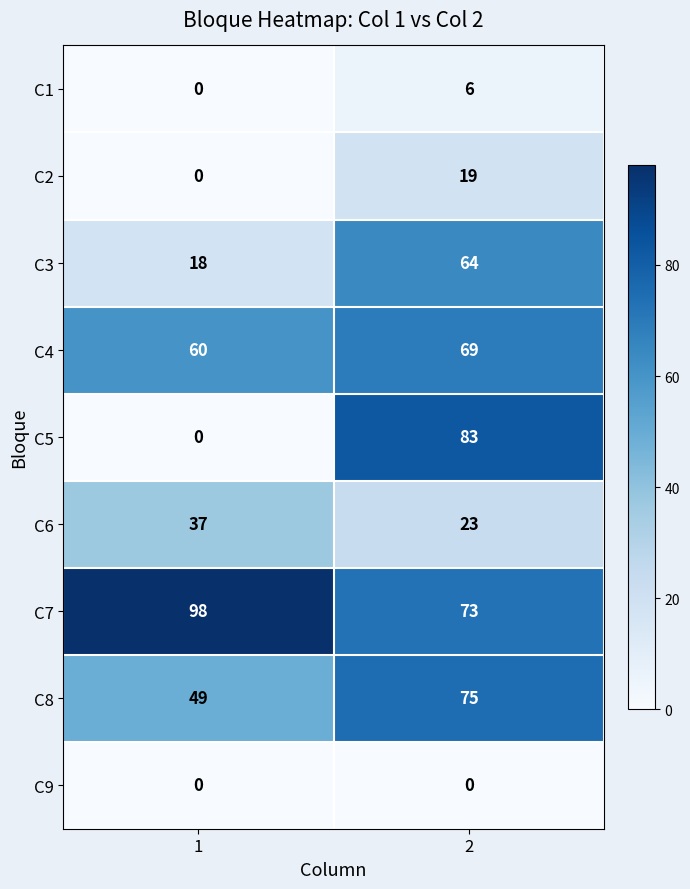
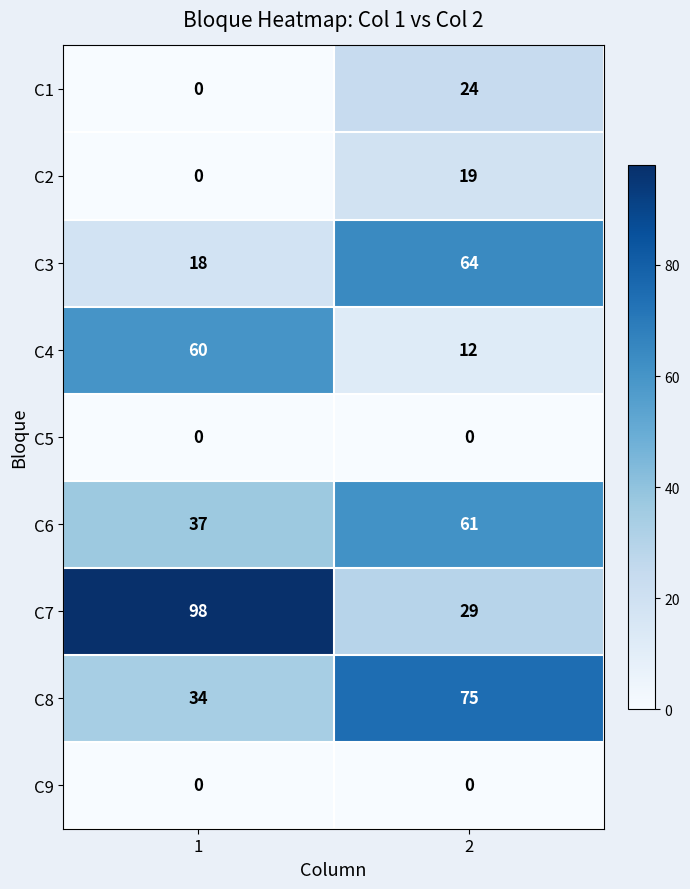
C1, 2: 6 -> 24
C4, 2: 69 -> 12
C5, 2: 83 -> 0
C6, 2: 23 -> 61
C7, 2: 73 -> 29
C8, 1: 49 -> 34
